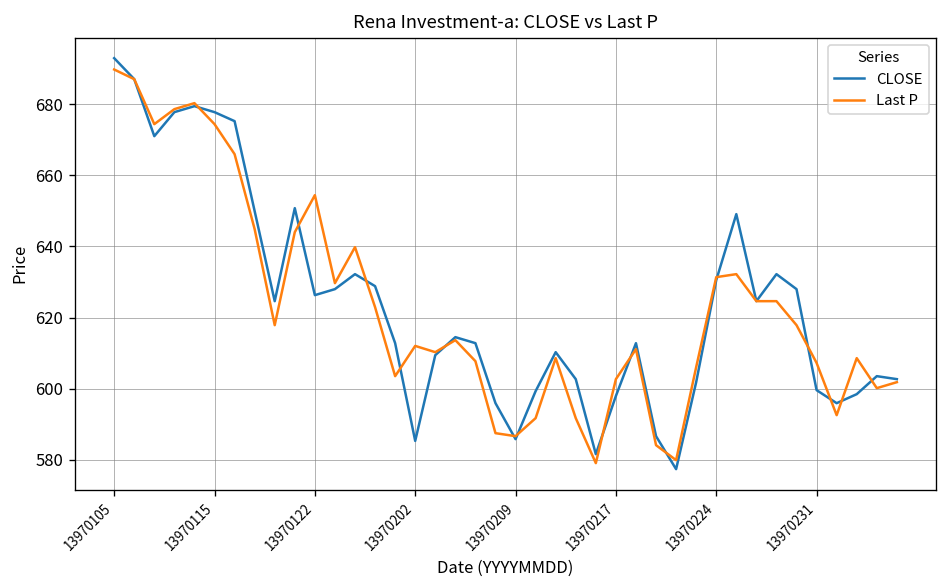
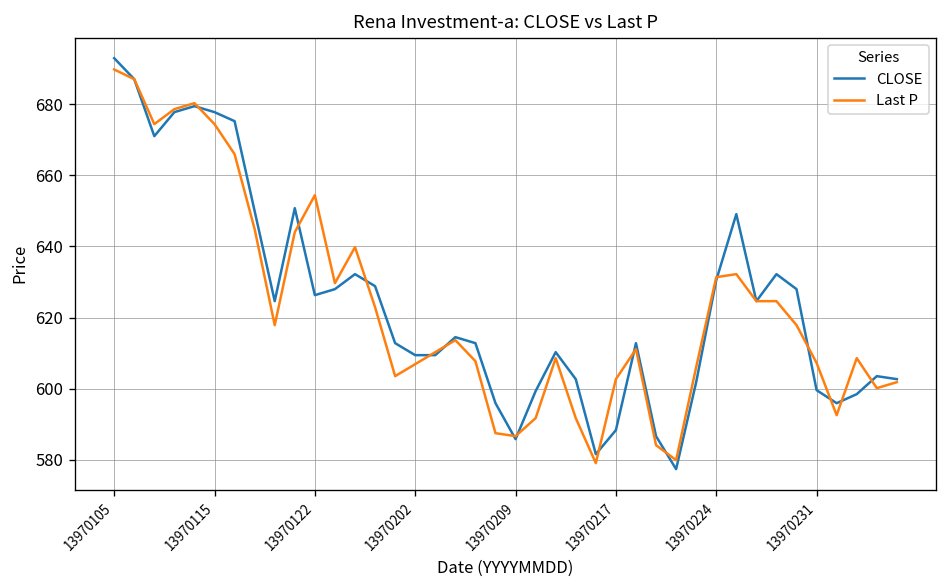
CLOSE, 13970202: 585 -> 609
Last P, 13970202: 612 -> 607
CLOSE, 13970217: 598 -> 588
